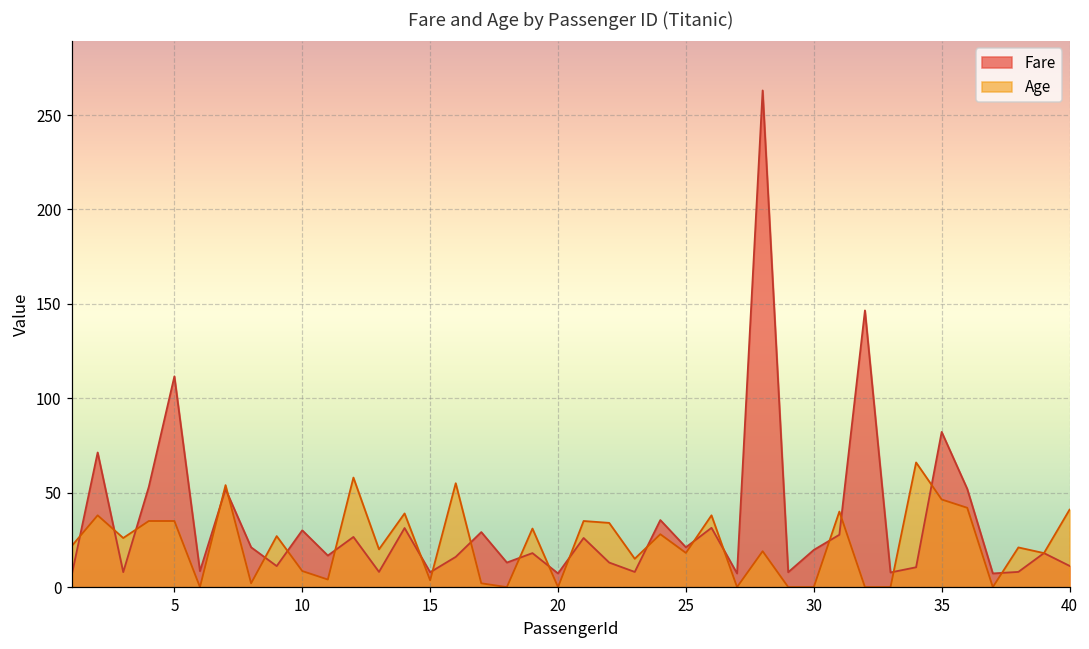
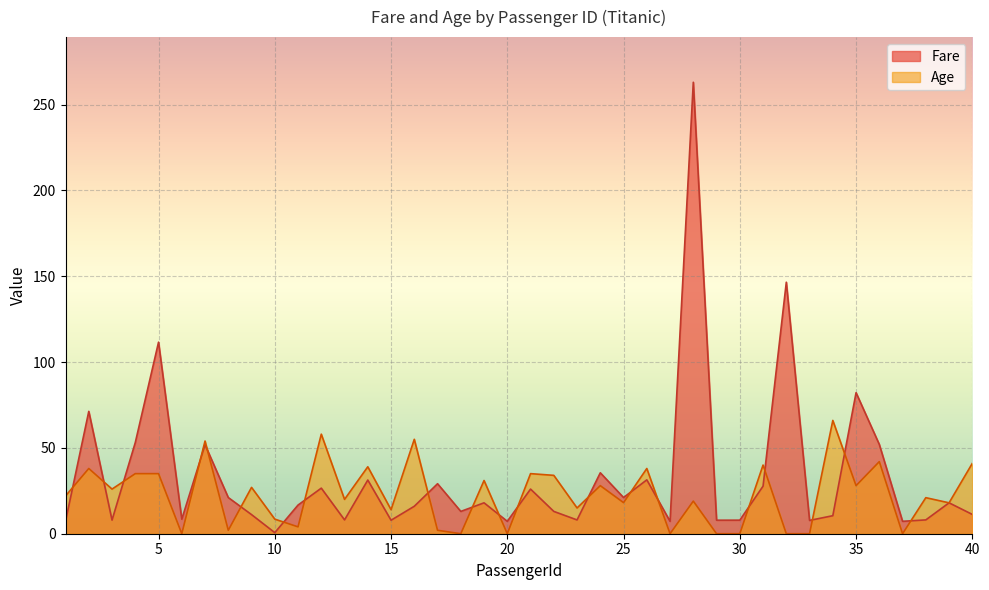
Fare, 10: 30 -> 1
Age, 15: 4 -> 14
Fare, 30: 20 -> 8
Age, 35: 46 -> 28
